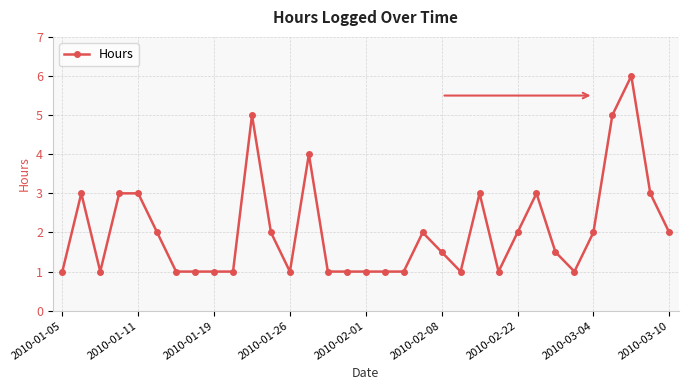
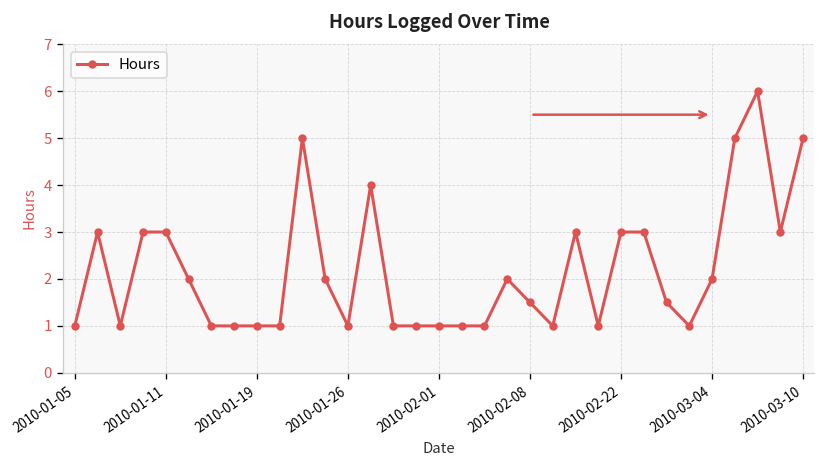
2010-02-22: 2 -> 3
2010-03-10: 2 -> 5
